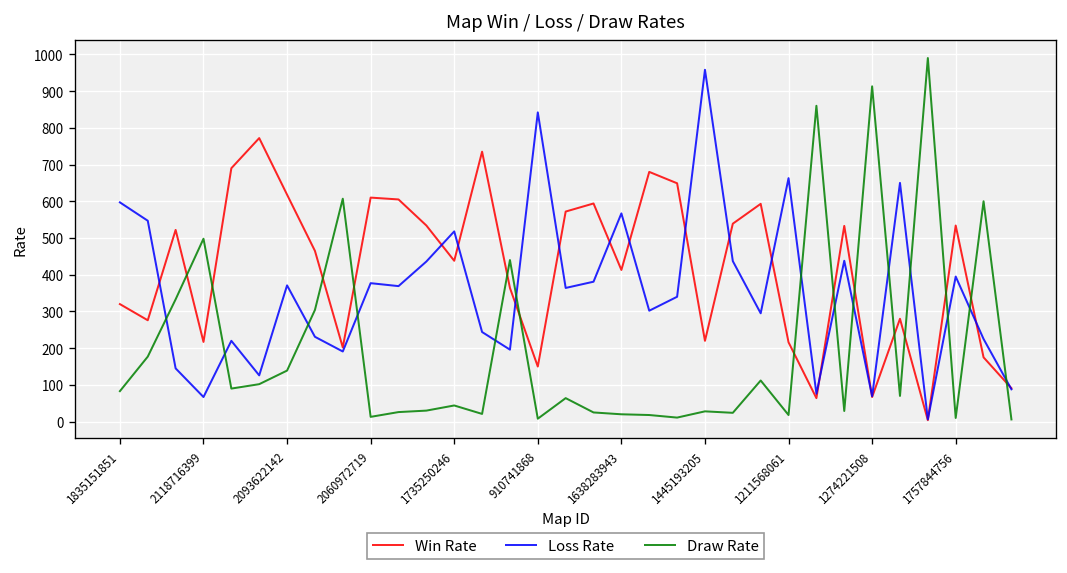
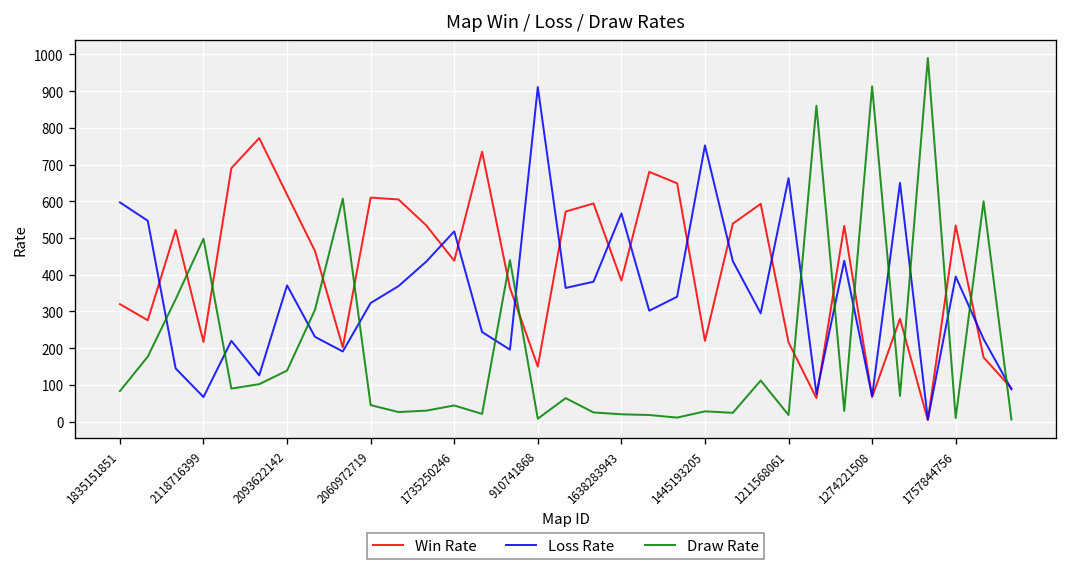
Loss Rate, 2060972719: 380 -> 320
Draw Rate, 2060972719: 10 -> 50
Loss Rate, 910741868: 840 -> 910
Win Rate, 1638283943: 410 -> 380
Loss Rate, 1445193205: 960 -> 750
